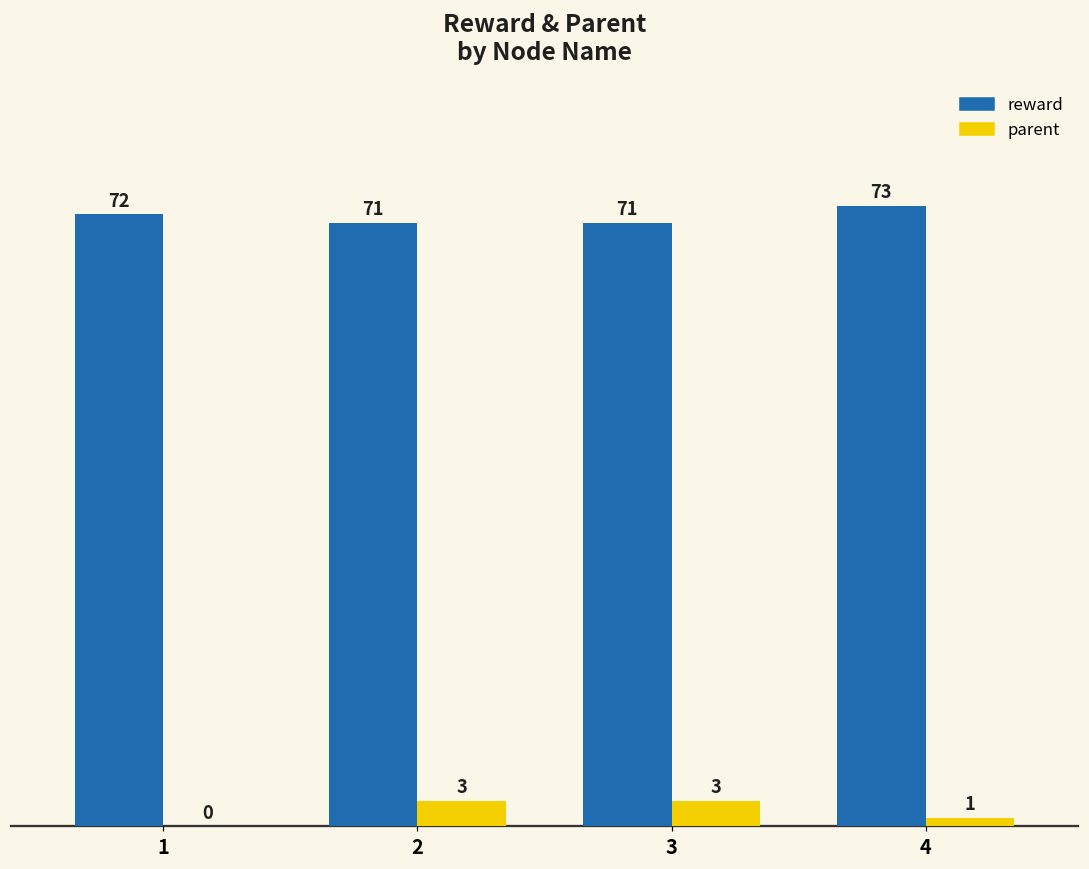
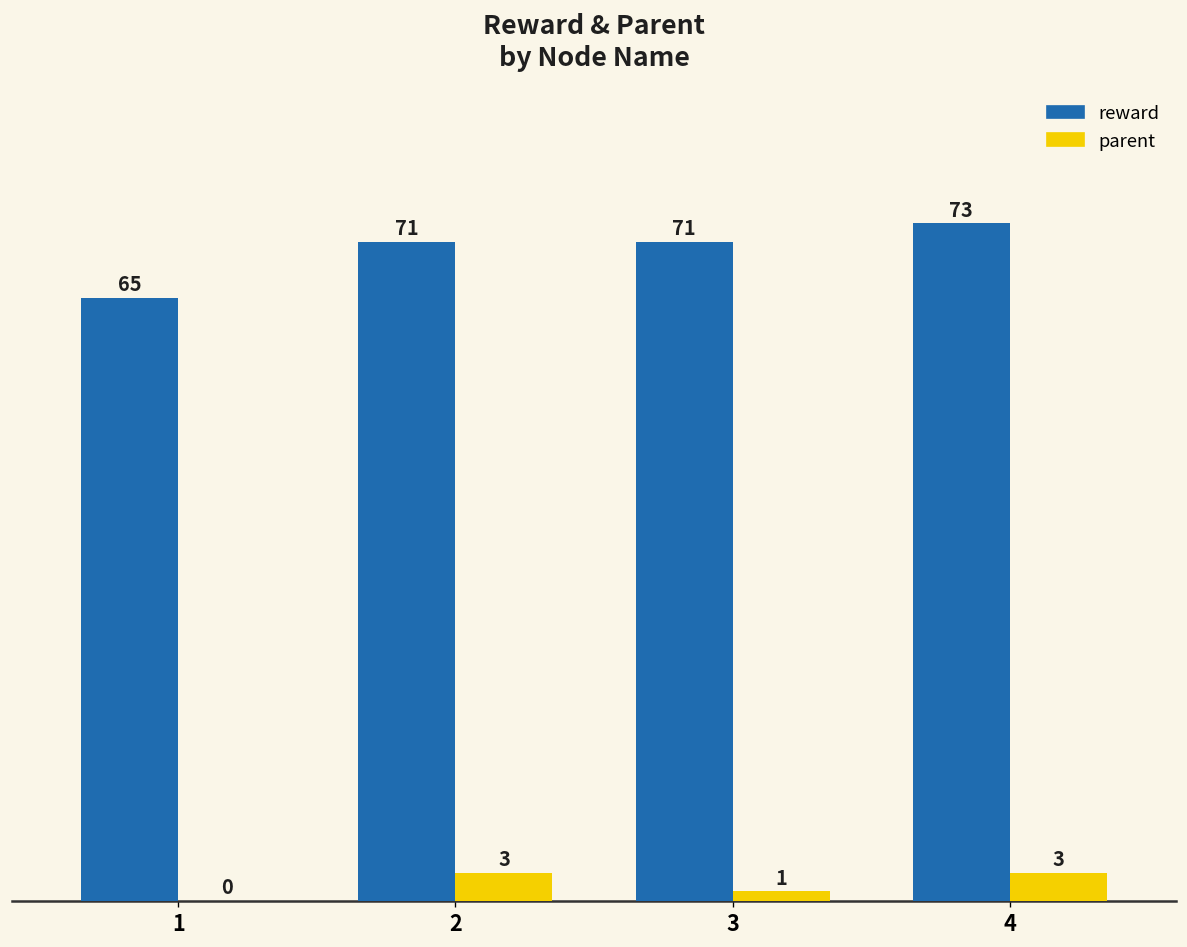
reward, 1: 72 -> 65
parent, 3: 3 -> 1
parent, 4: 1 -> 3
